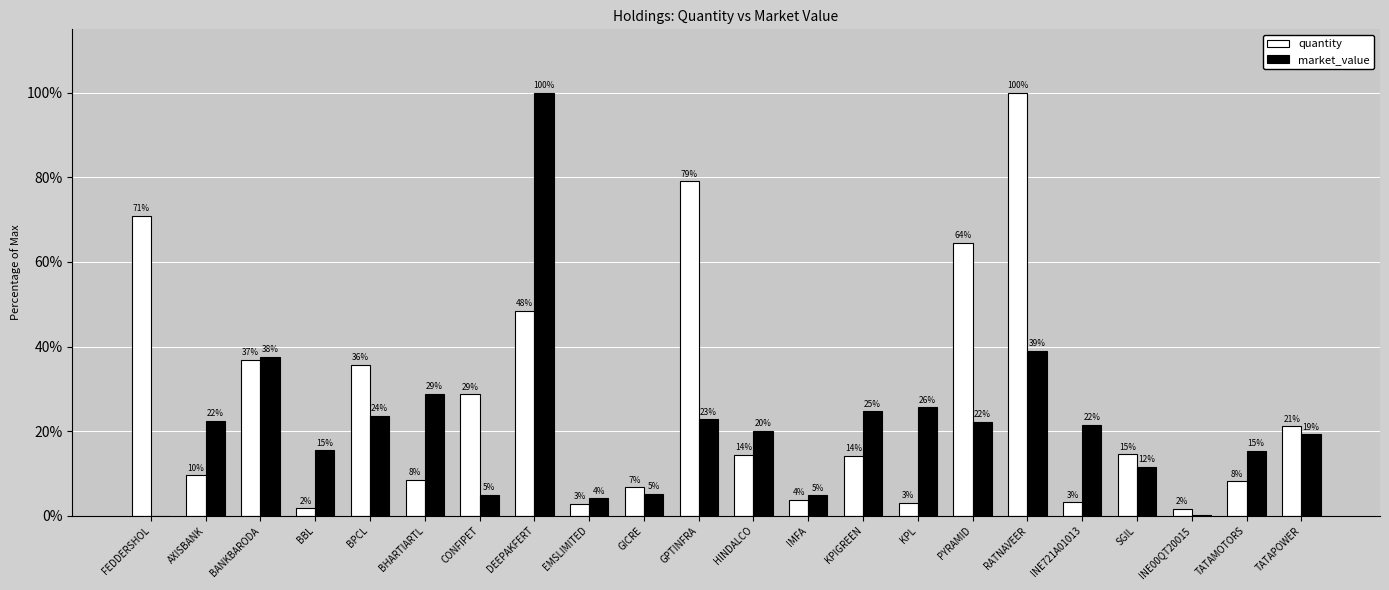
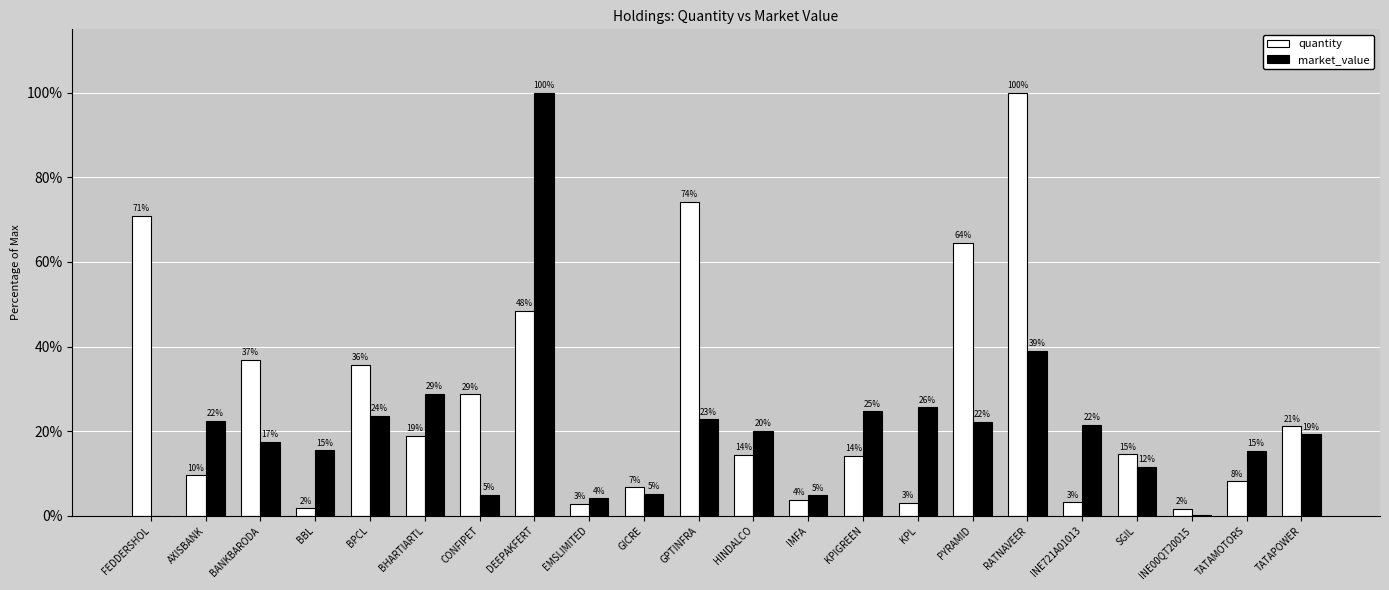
market_value, BANKBARODA: 38% -> 17%
quantity, BHARTIARTL: 8% -> 19%
quantity, GPTINFRA: 79% -> 74%
